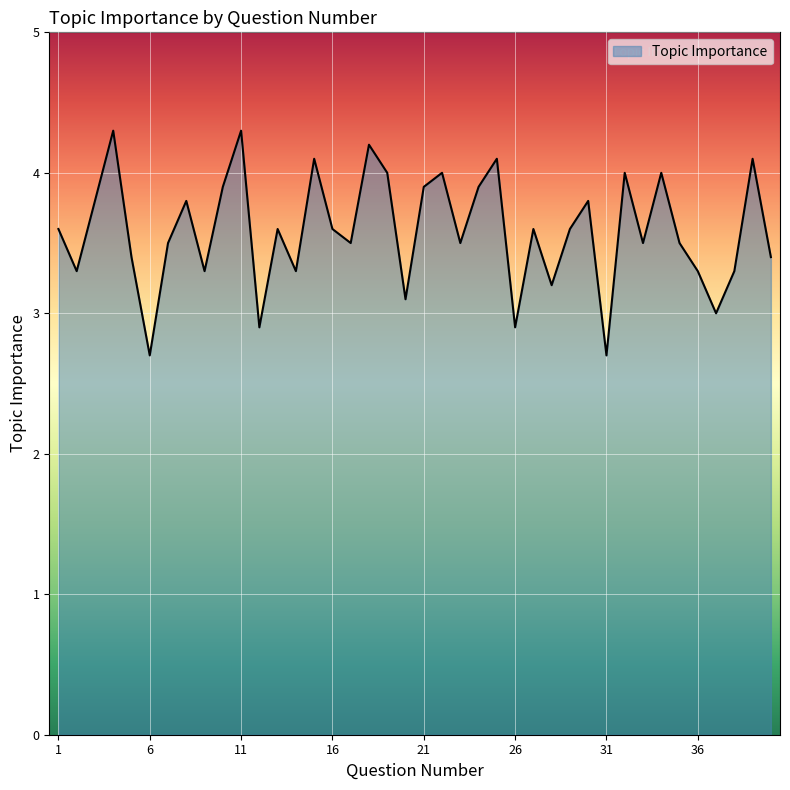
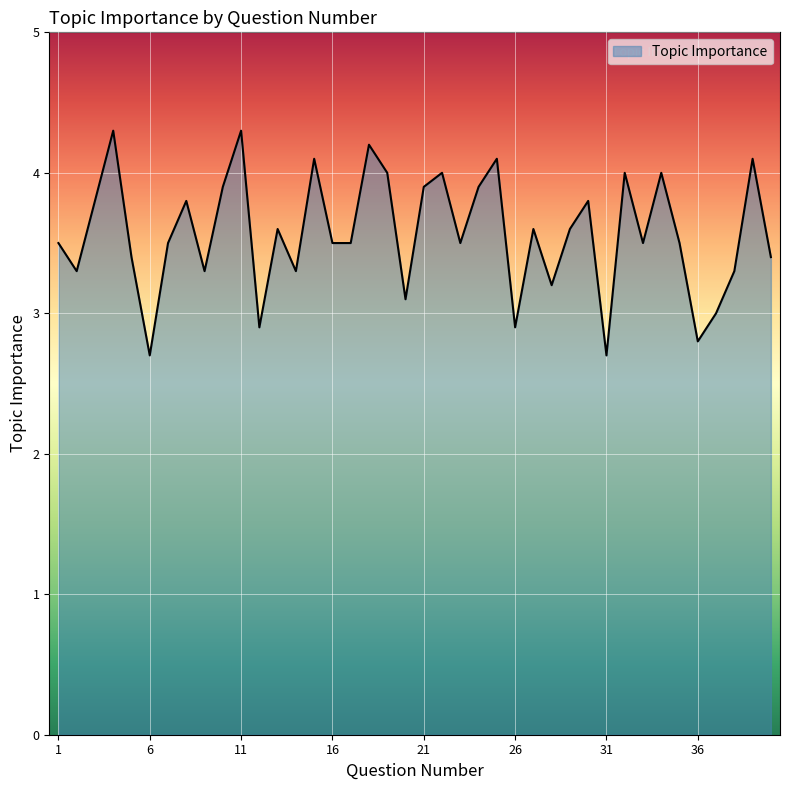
1: 3.6 -> 3.5
16: 3.6 -> 3.5
36: 3.3 -> 2.8
